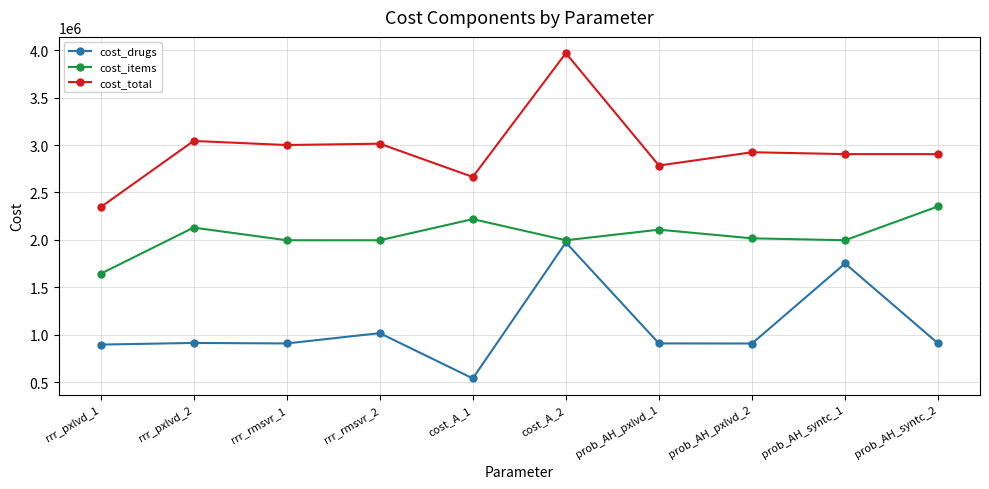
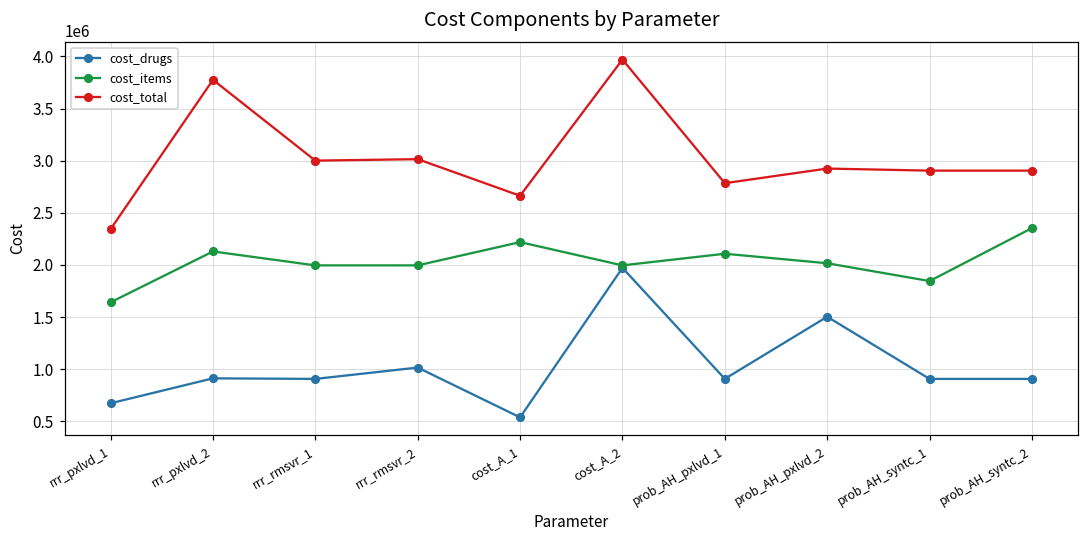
cost_drugs, rrr_pxlvd_1: 900000 -> 700000
cost_total, rrr_pxlvd_2: 3000000 -> 3800000
cost_drugs, prob_AH_pxlvd_2: 900000 -> 1500000
cost_drugs, prob_AH_syntc_1: 1800000 -> 900000
cost_items, prob_AH_syntc_1: 2000000 -> 1800000
